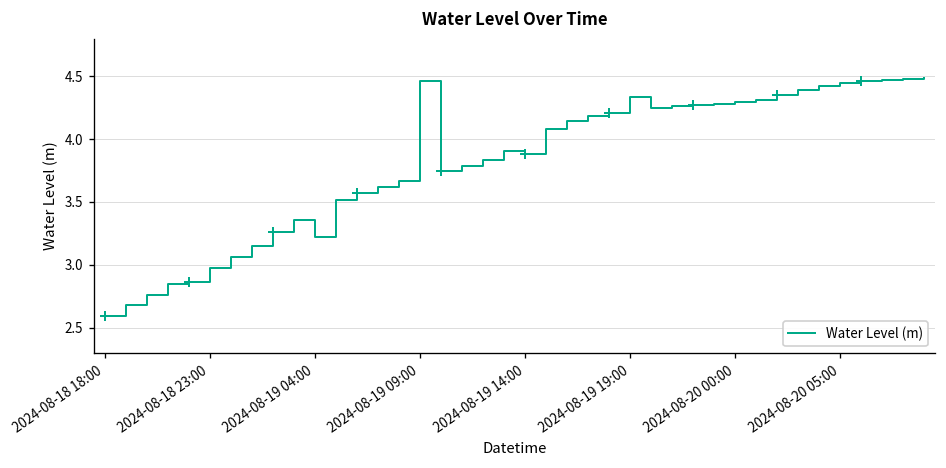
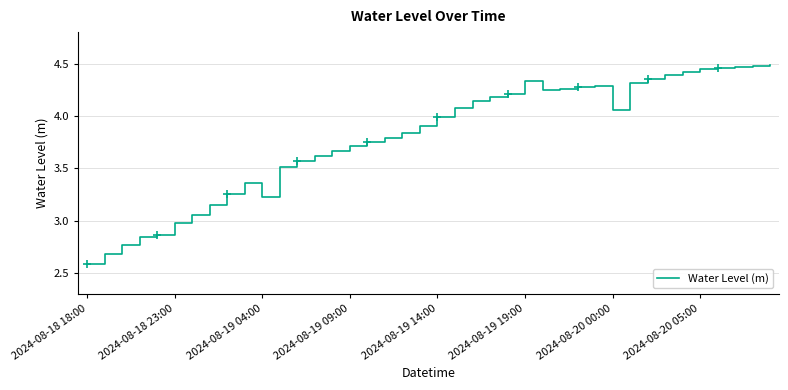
Water Level (m), 2024-08-19 09:00: 4.46 -> 3.71
Water Level (m), 2024-08-19 14:00: 3.88 -> 3.99
Water Level (m), 2024-08-20 00:00: 4.29 -> 4.06
